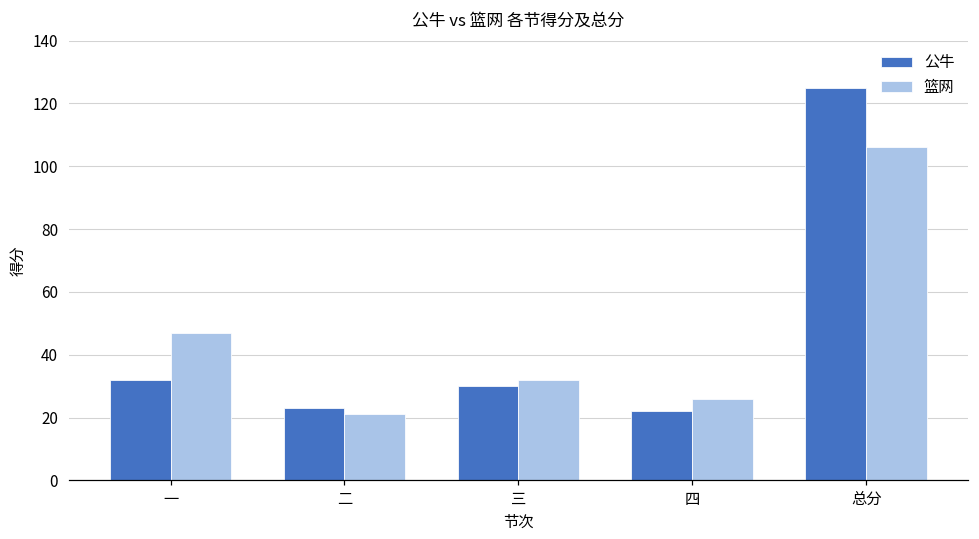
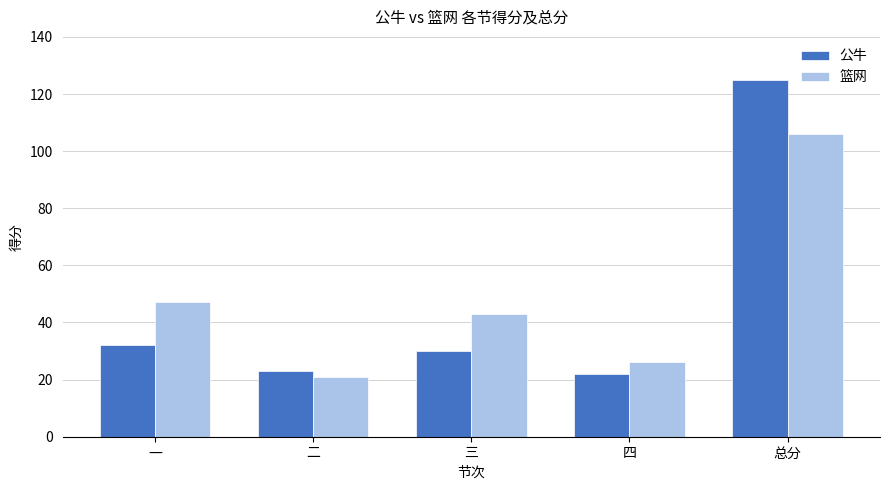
篮网, 三: 32 -> 43
